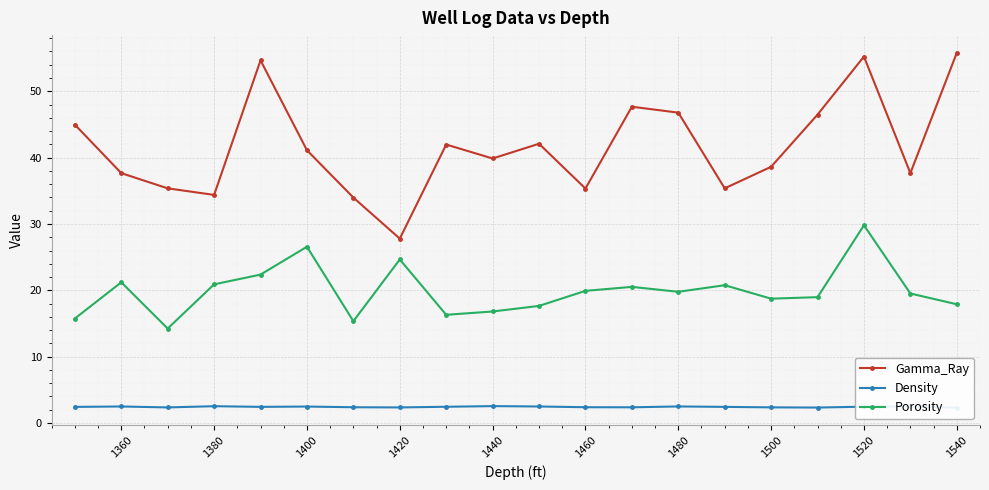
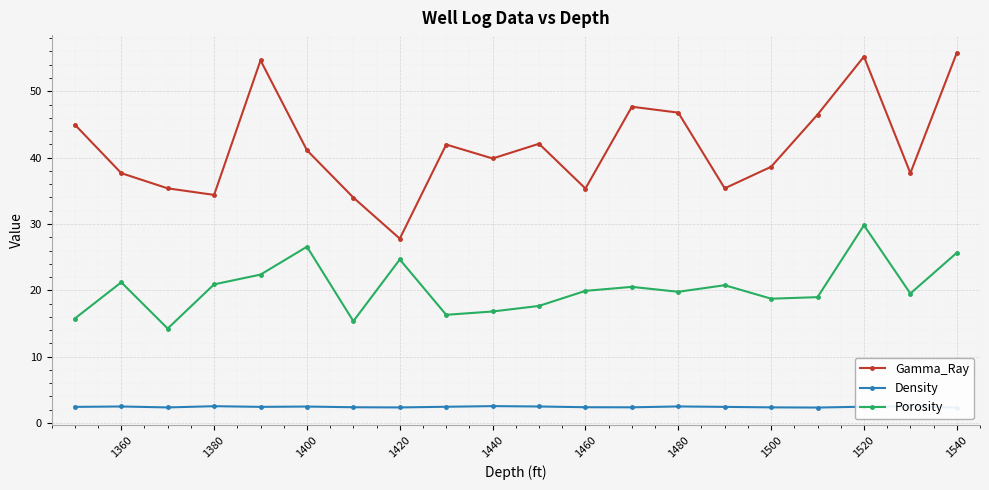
Porosity, 1540: 18 -> 26
